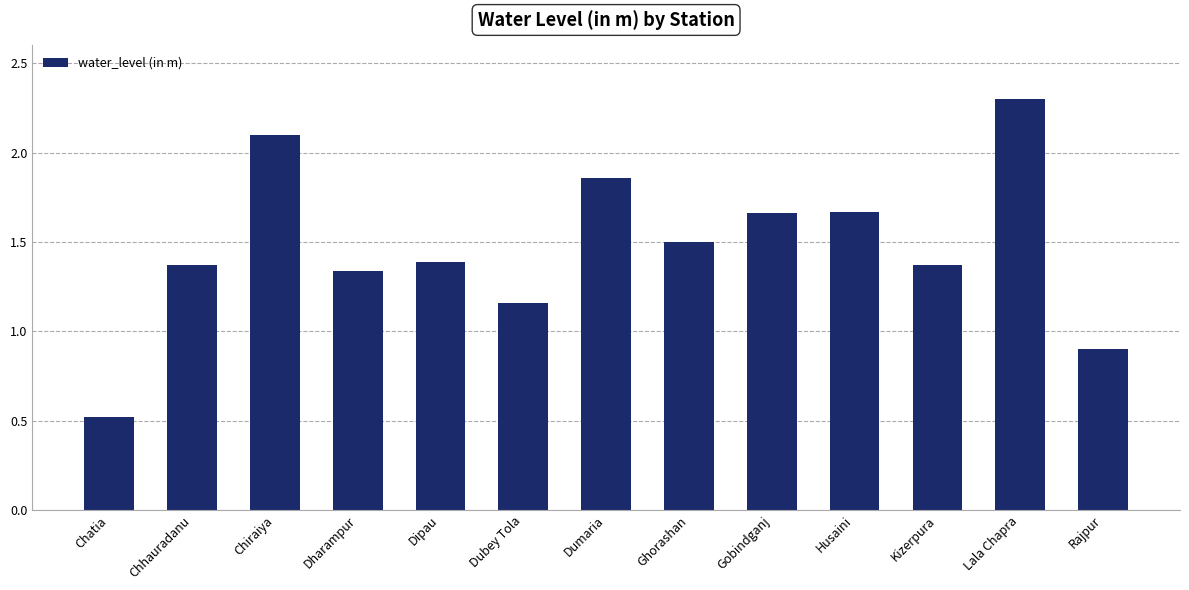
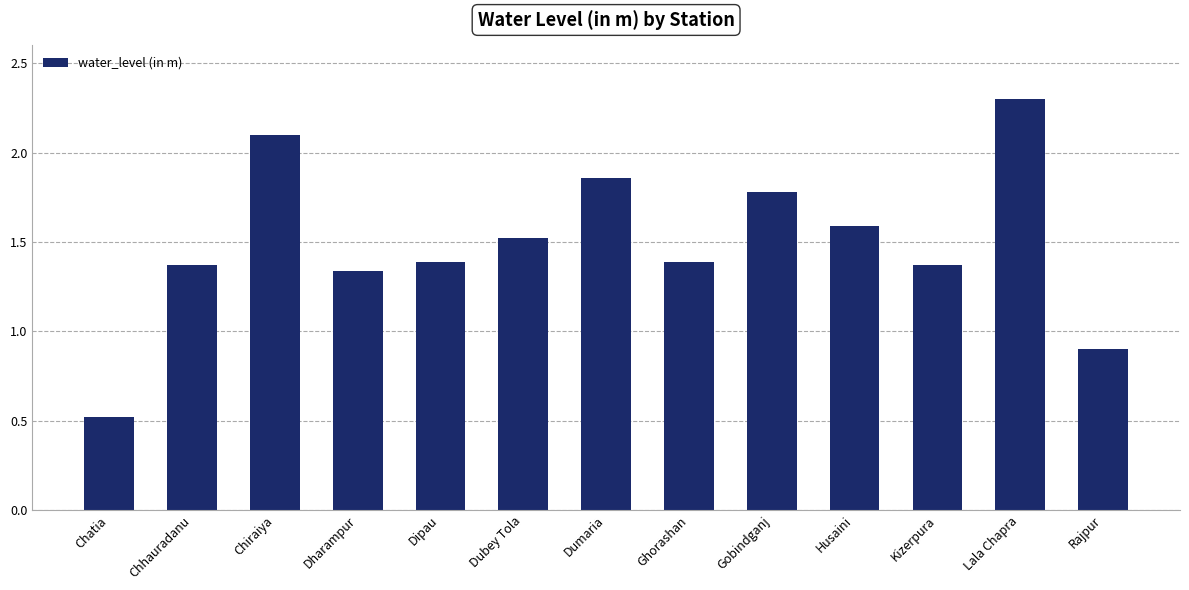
Dubey Tola: 1.16 -> 1.52
Ghorashan: 1.50 -> 1.39
Gobindganj: 1.66 -> 1.78
Husaini: 1.67 -> 1.59
